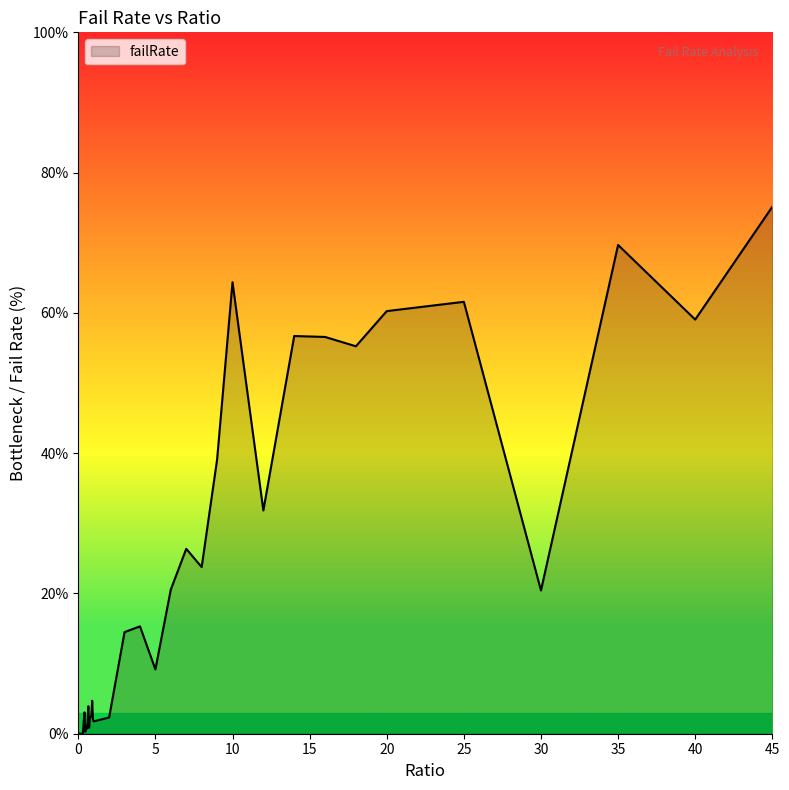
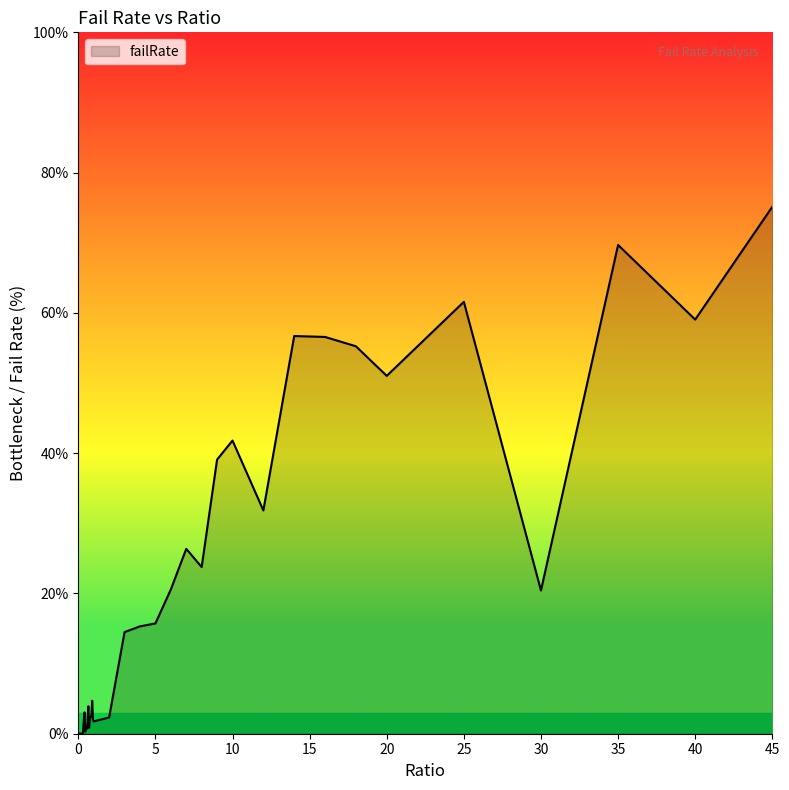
5: 9% -> 16%
10: 64% -> 42%
20: 60% -> 51%
